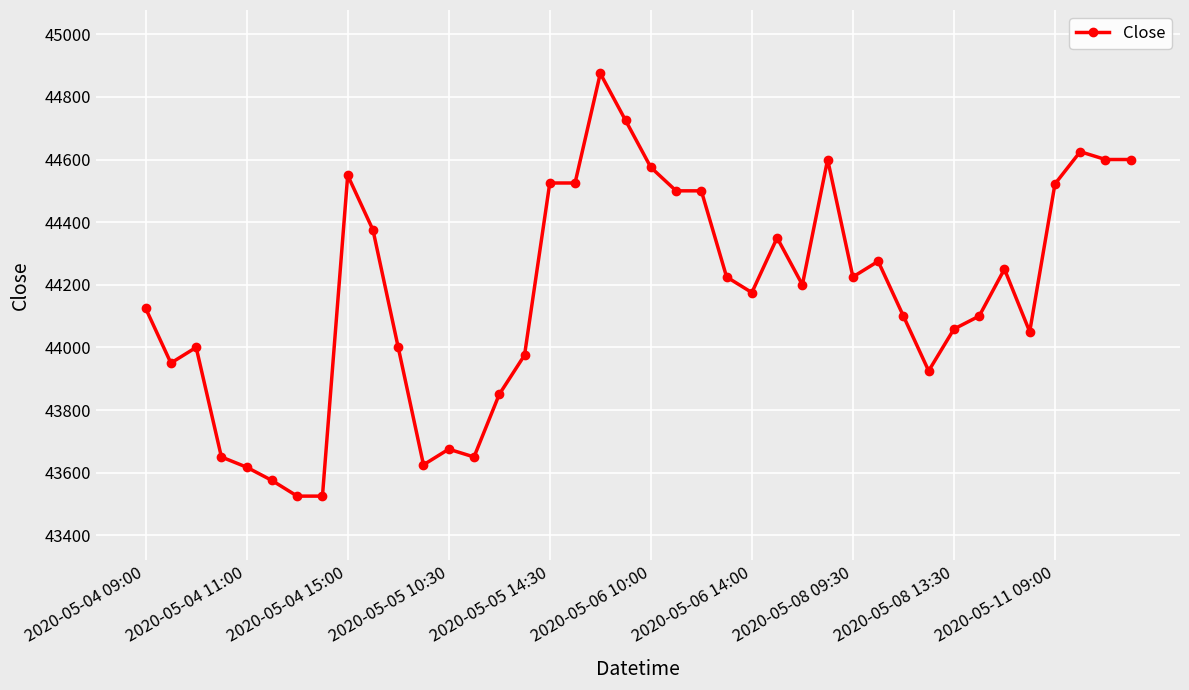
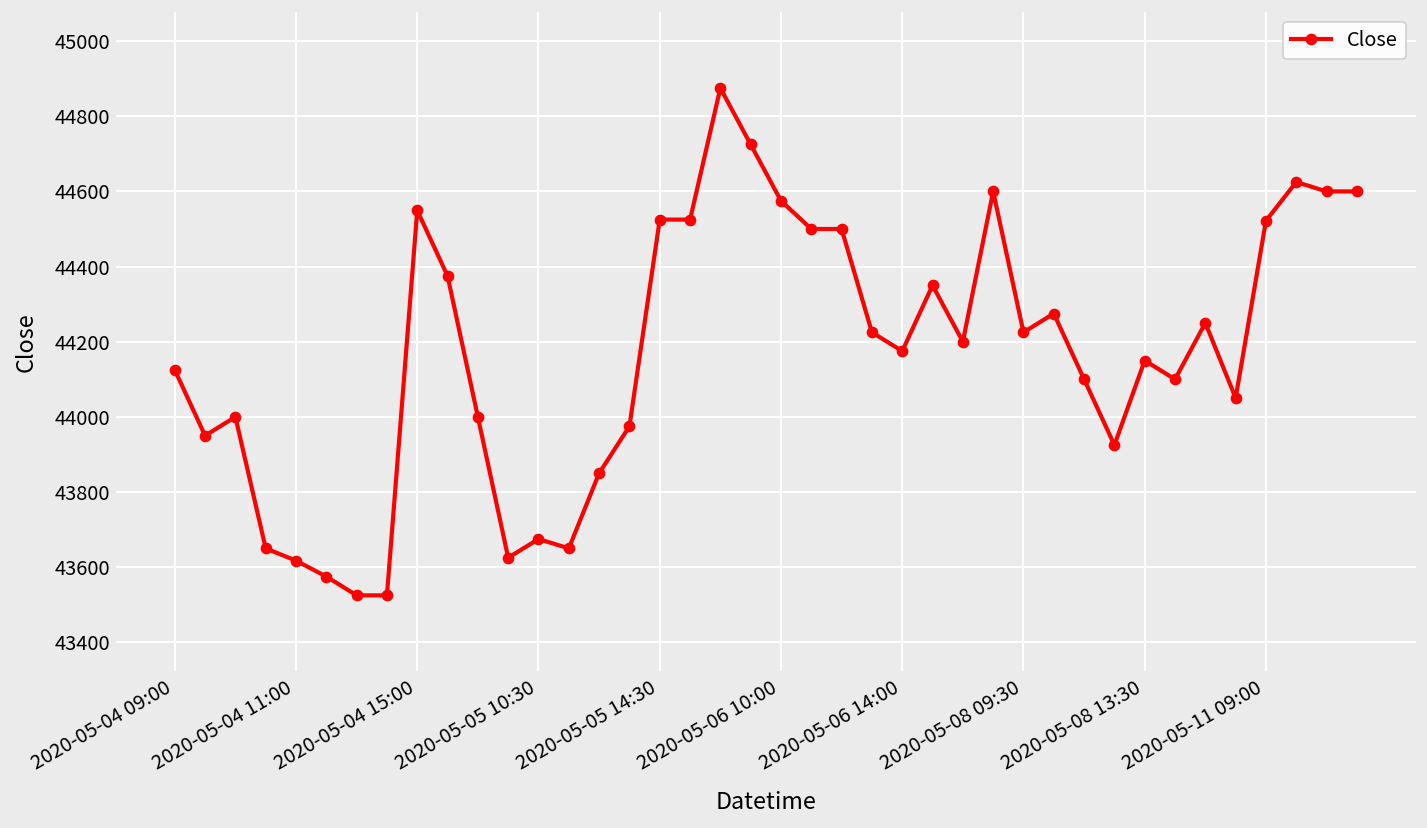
2020-05-08 13:30: 44060 -> 44150
